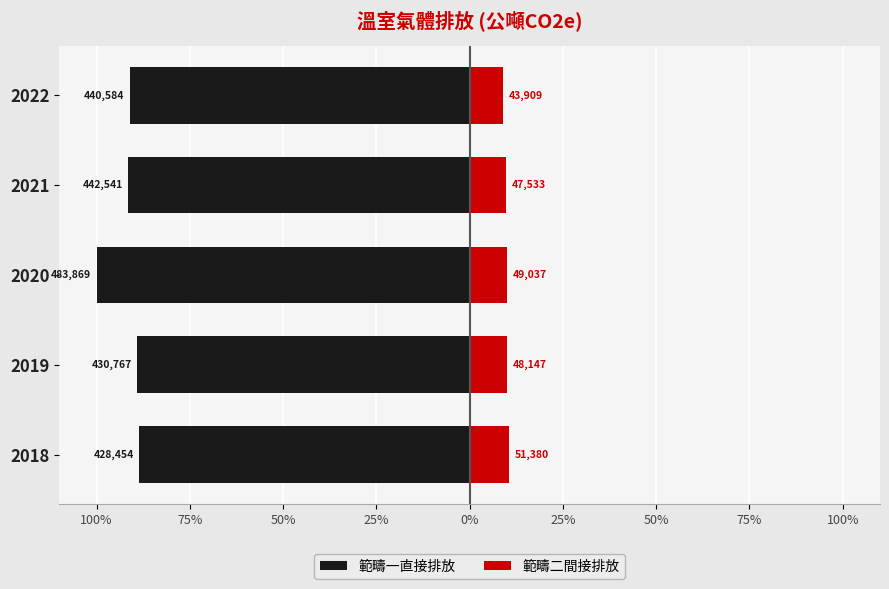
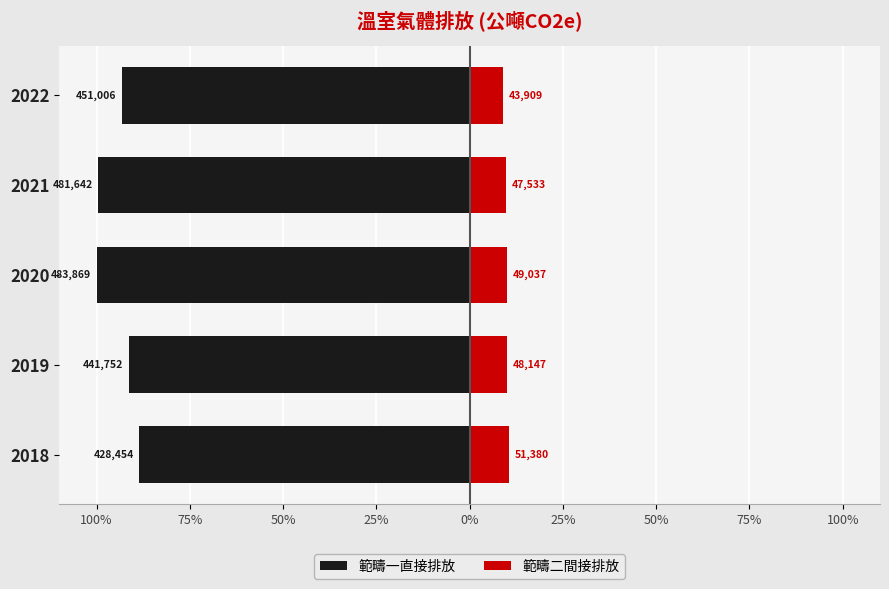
範疇一直接排放, 2022: 440,584 -> 451,006
範疇一直接排放, 2021: 442,541 -> 481,642
範疇一直接排放, 2019: 430,767 -> 441,752
